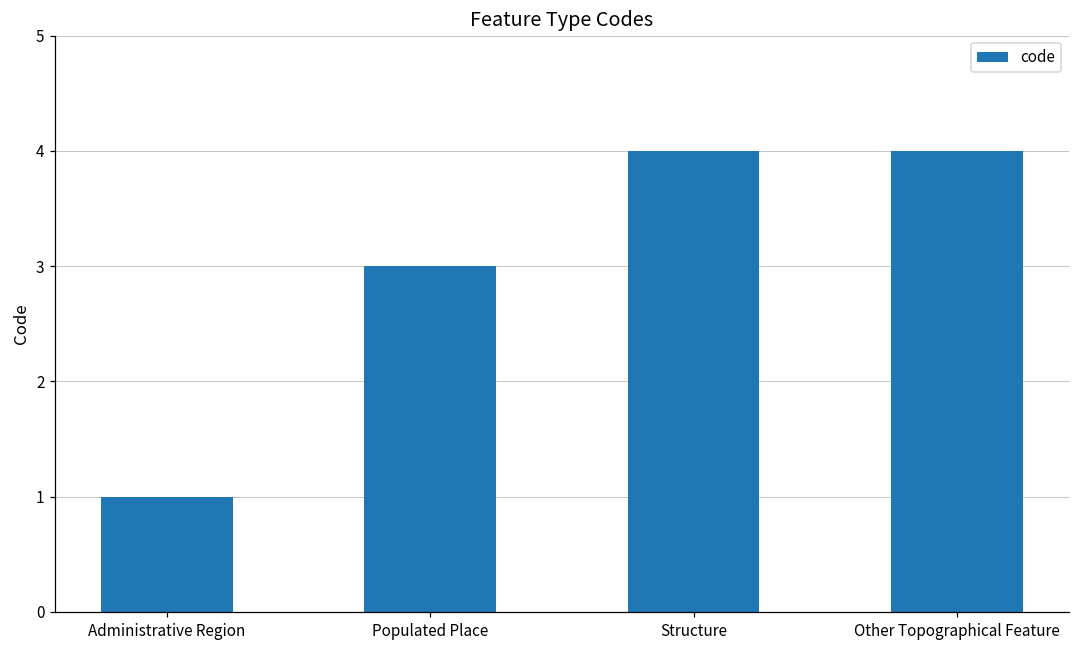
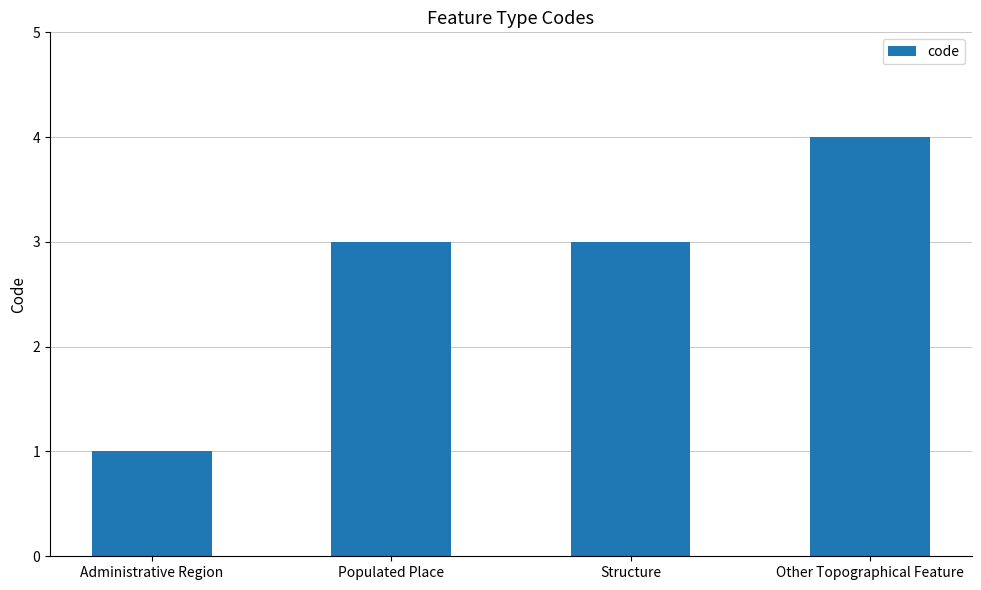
Structure: 4 -> 3
